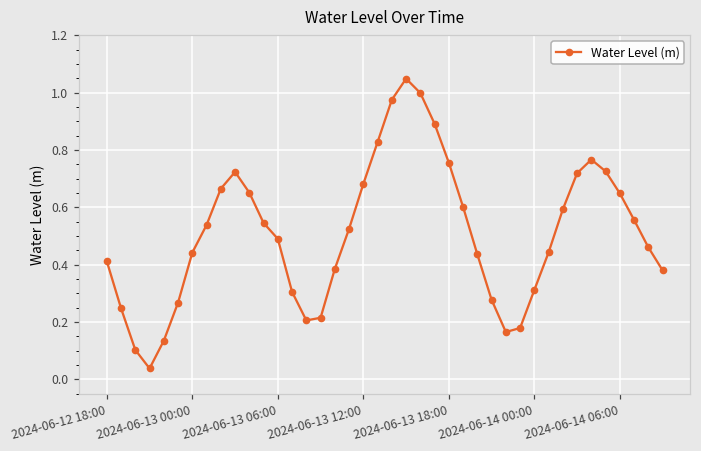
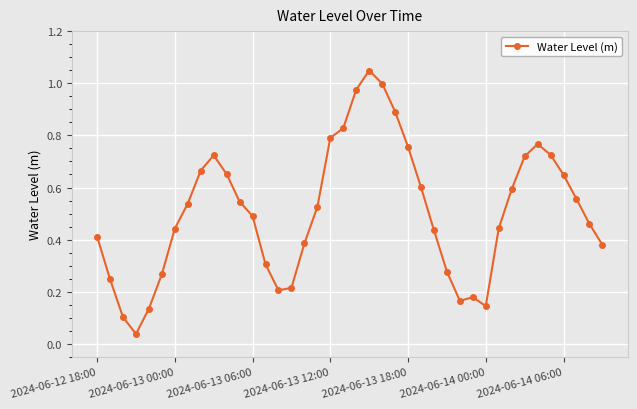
2024-06-13 12:00: 0.68 -> 0.79
2024-06-14 00:00: 0.31 -> 0.15
